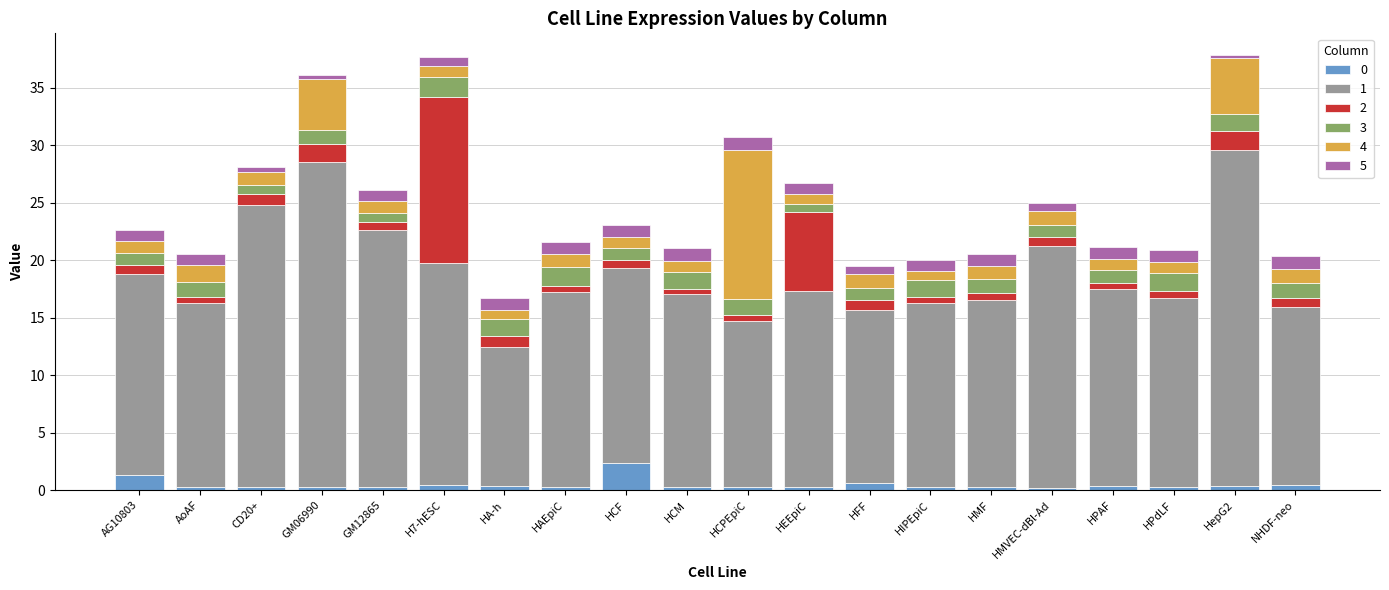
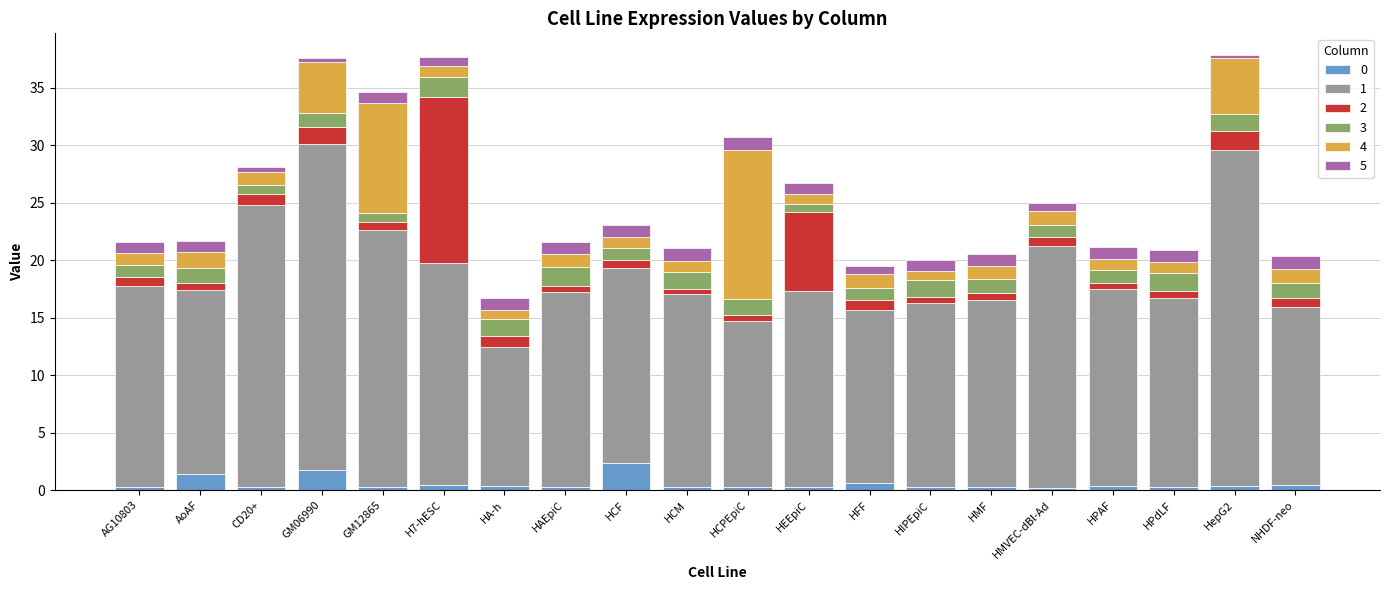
0, AG10803: 1.3 -> 0.3
0, AoAF: 0.3 -> 1.4
0, GM06990: 0.3 -> 1.8
4, GM12865: 1.1 -> 9.6
